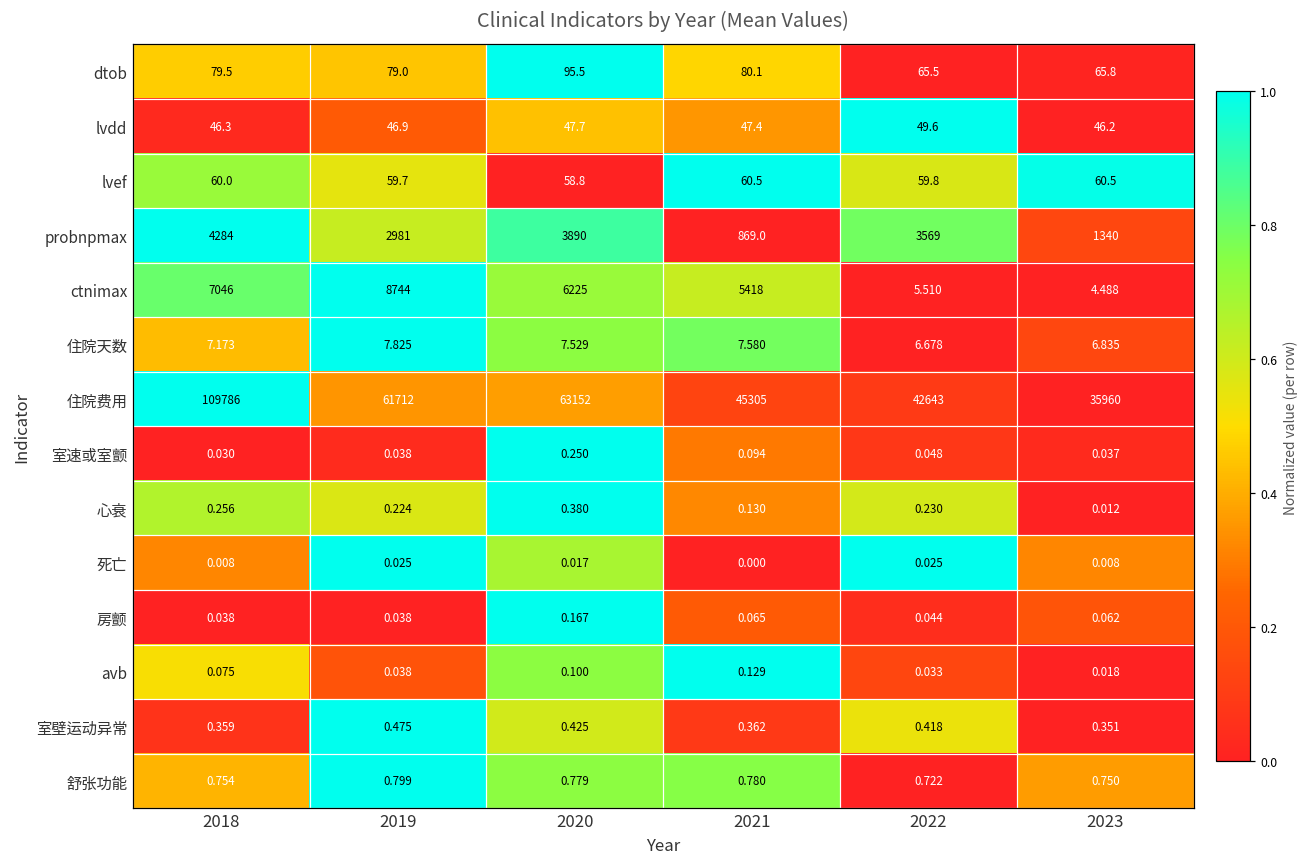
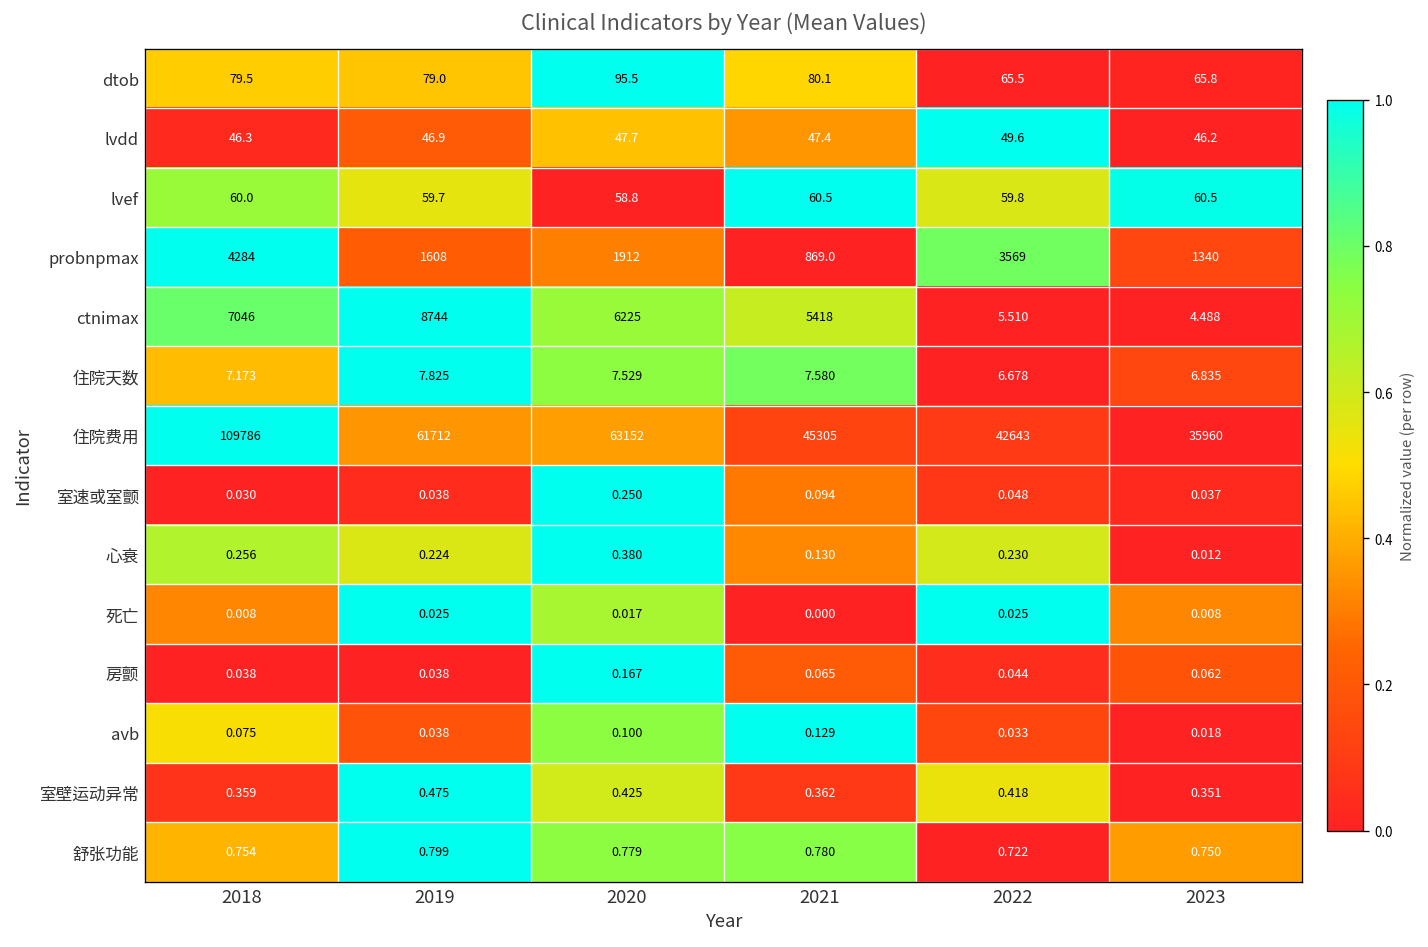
probnpmax, 2019: 2981 -> 1608
probnpmax, 2020: 3890 -> 1912
